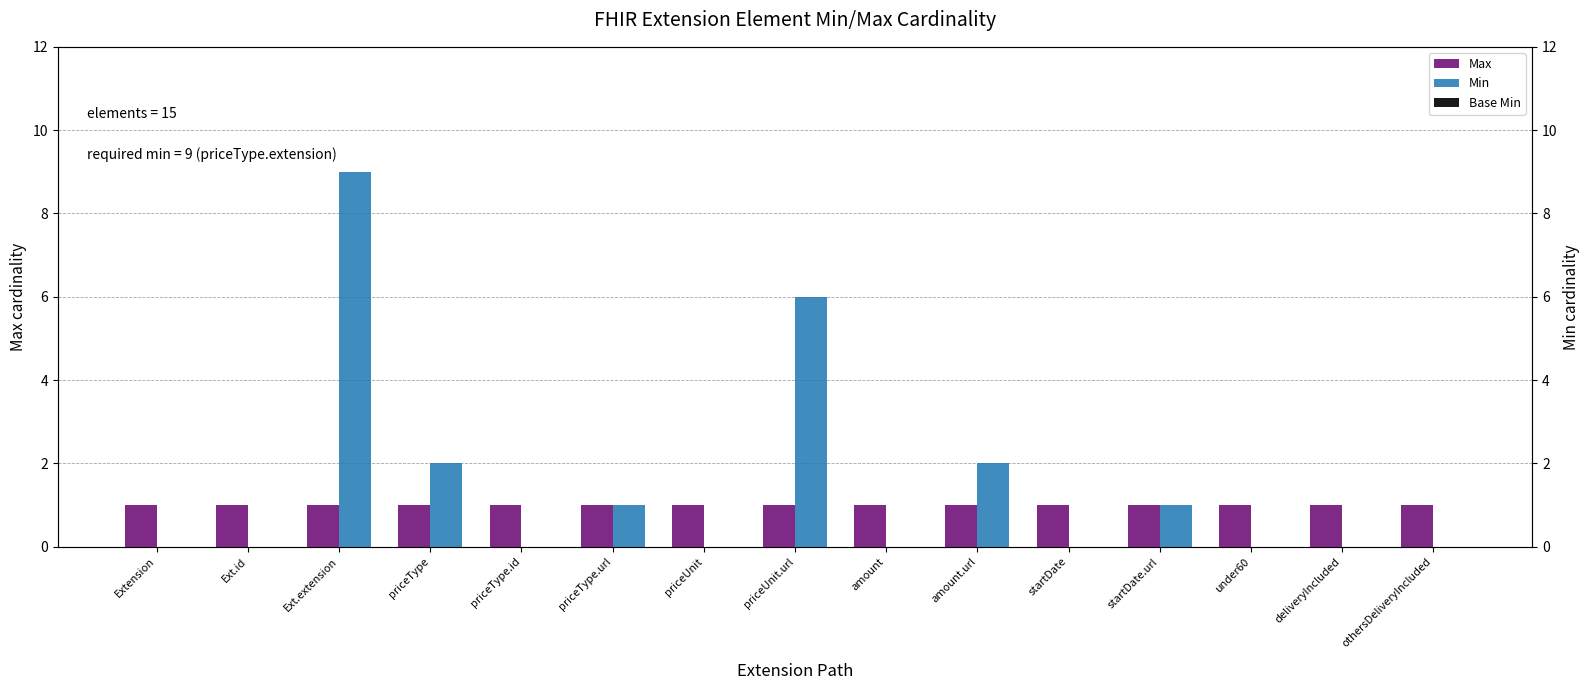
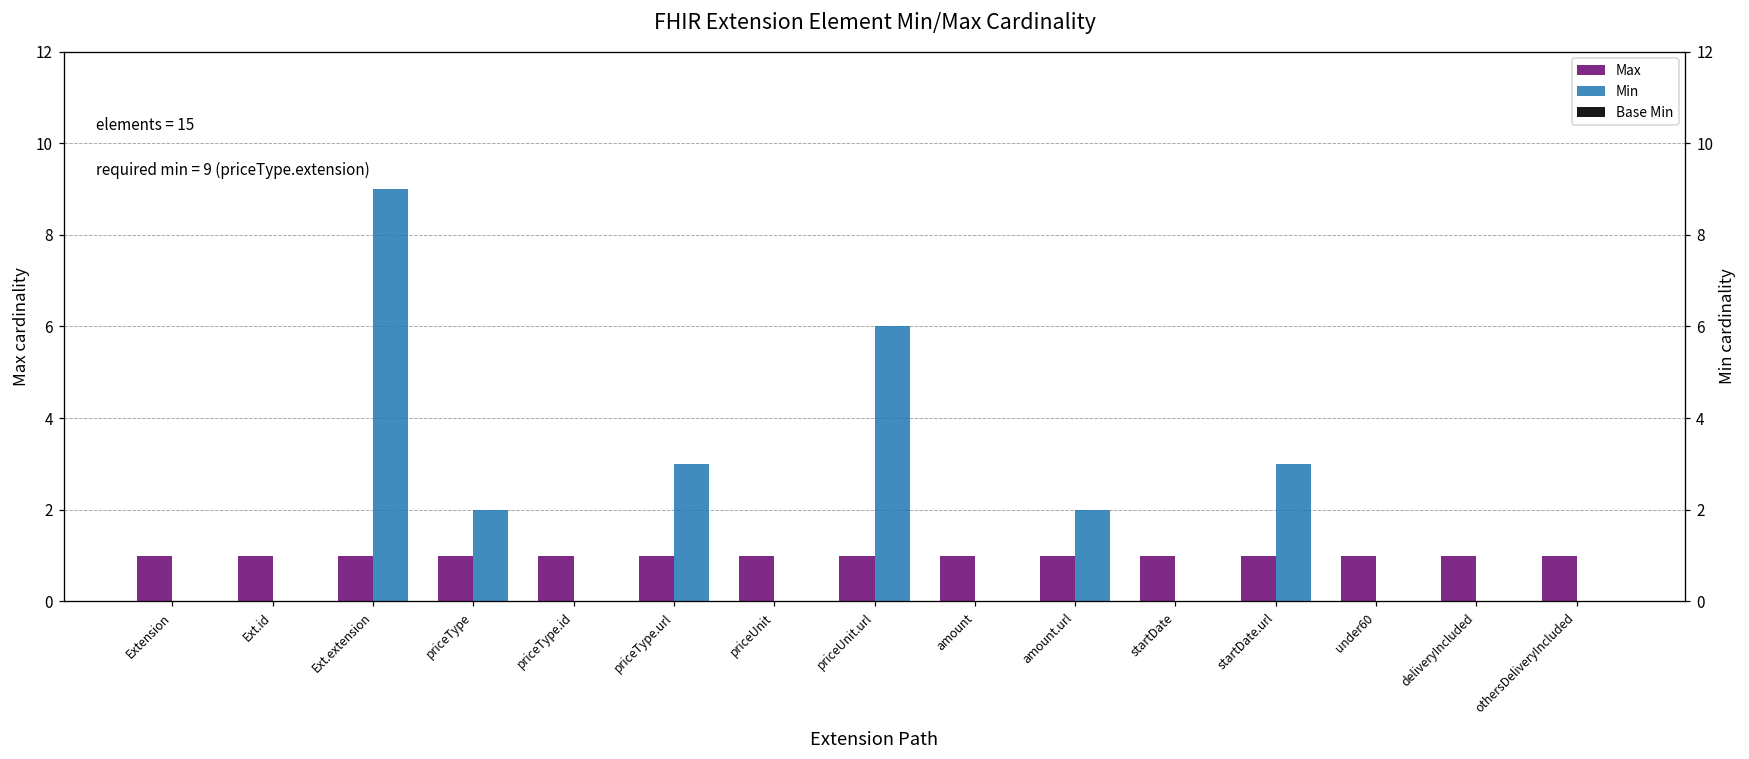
Min, priceType.url: 1 -> 3
Min, startDate.url: 1 -> 3
